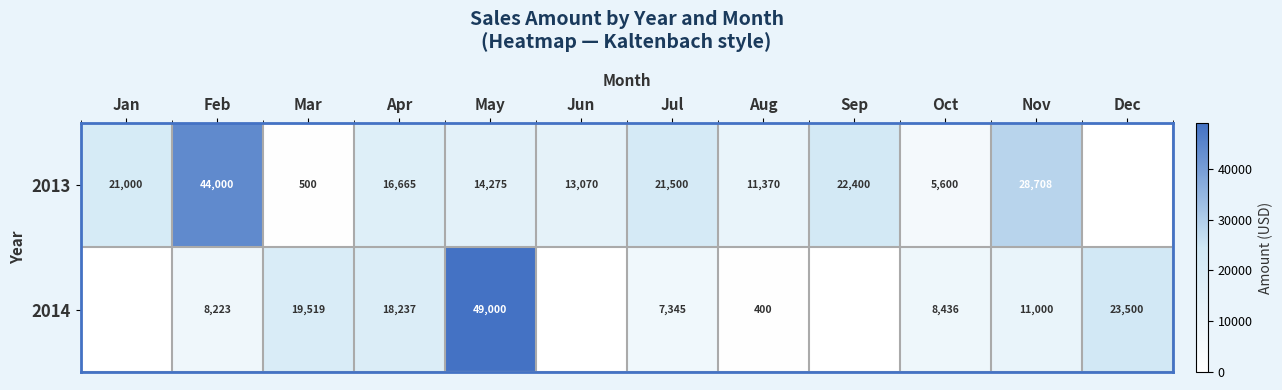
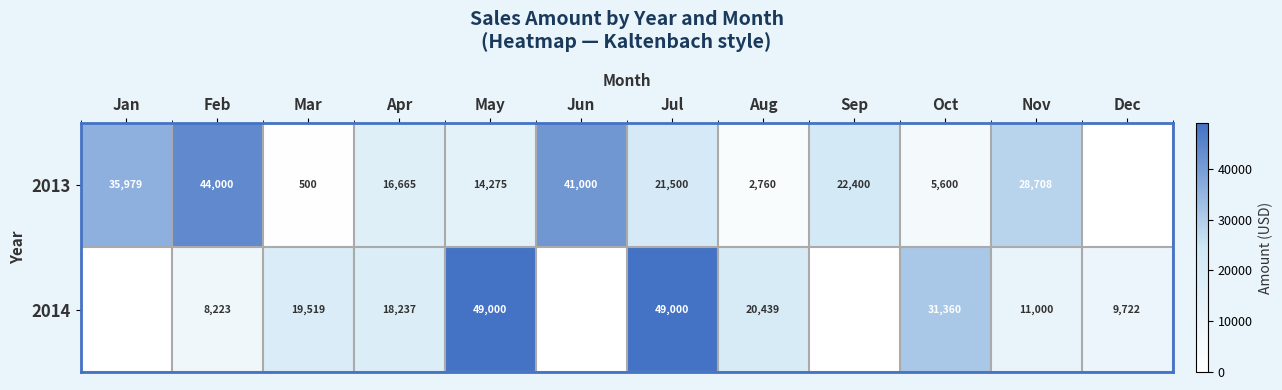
2013, Jan: 21,000 -> 35,979
2013, Jun: 13,070 -> 41,000
2013, Aug: 11,370 -> 2,760
2014, Jul: 7,345 -> 49,000
2014, Aug: 400 -> 20,439
2014, Oct: 8,436 -> 31,360
2014, Dec: 23,500 -> 9,722
